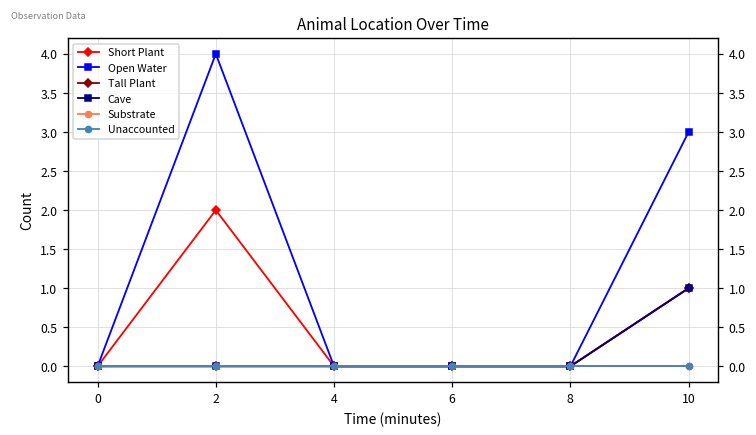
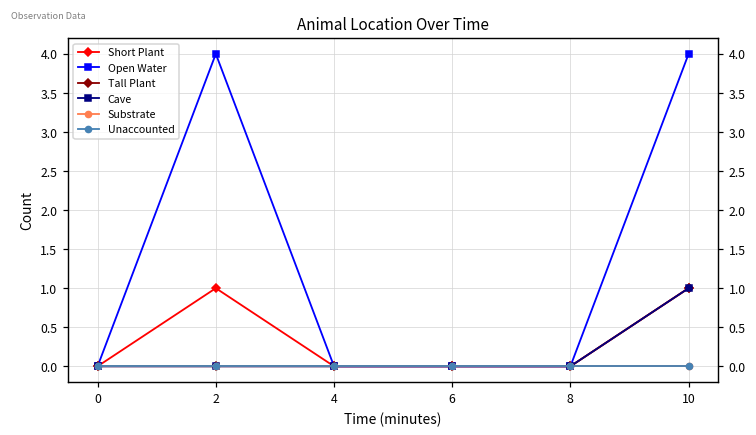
Short Plant, 2: 2 -> 1
Open Water, 10: 3 -> 4
